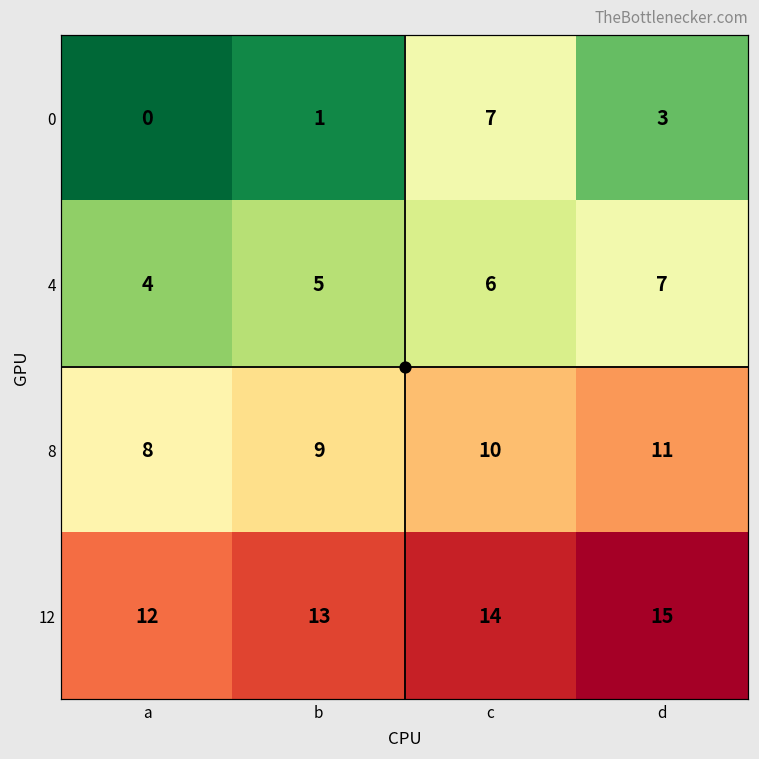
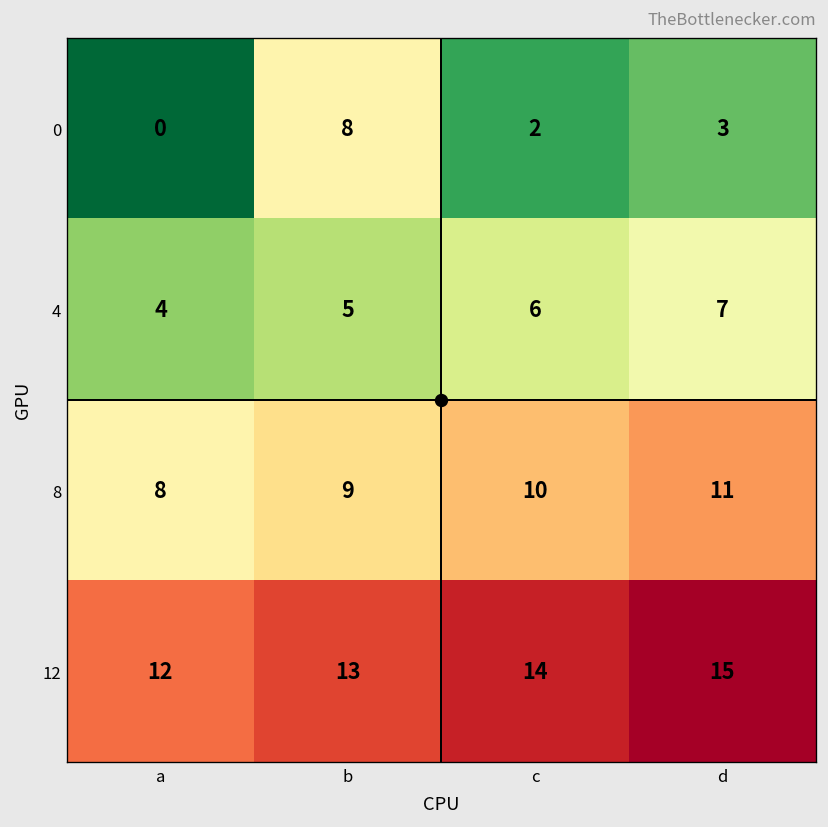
0, b: 1 -> 8
0, c: 7 -> 2
